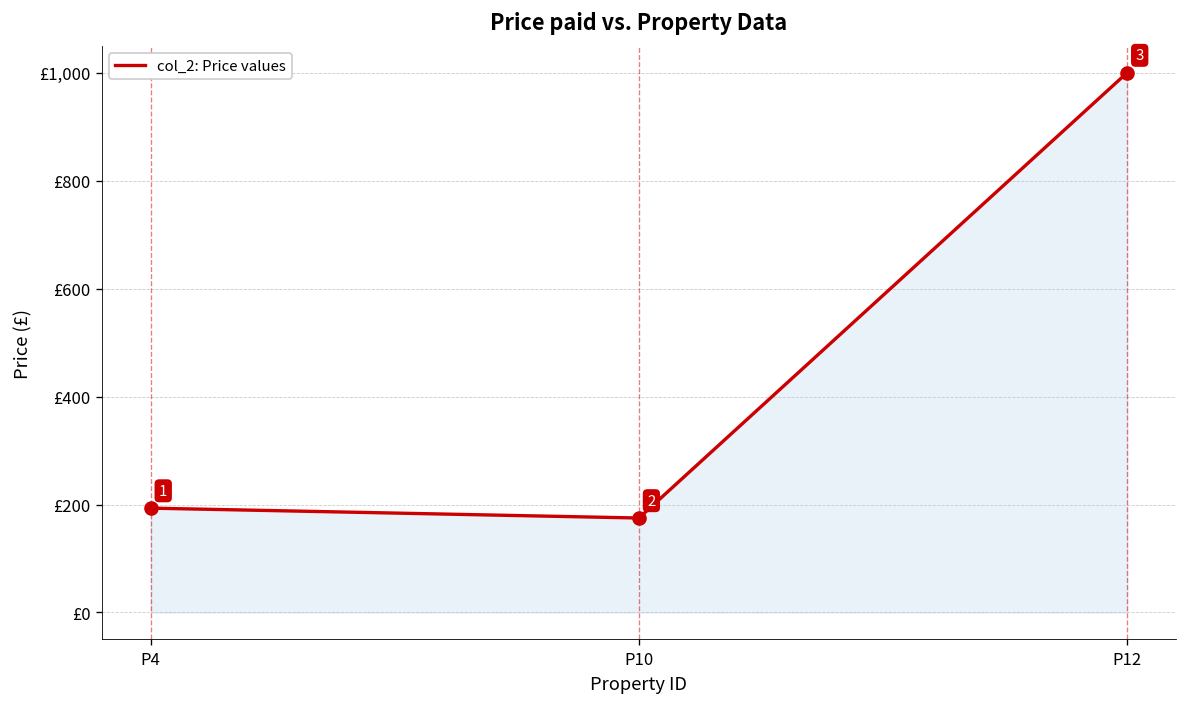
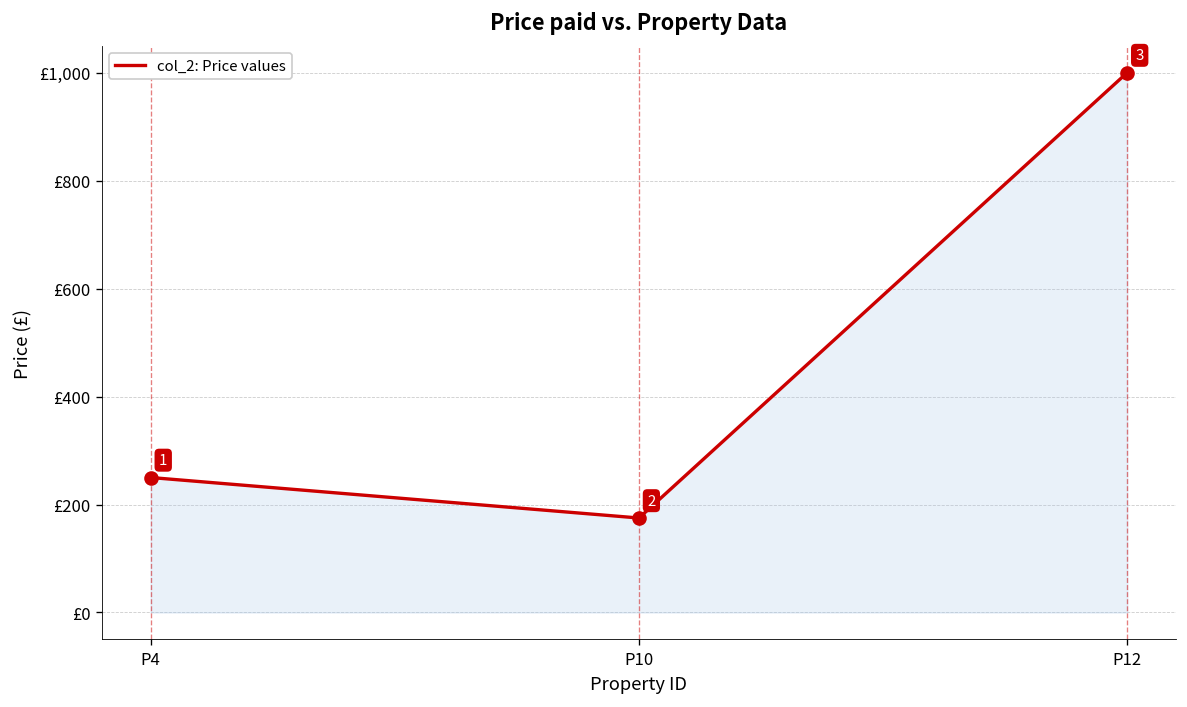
P4: £190 -> £250
